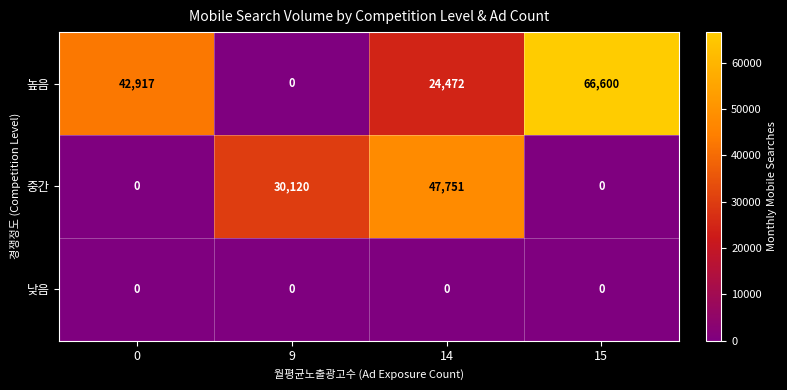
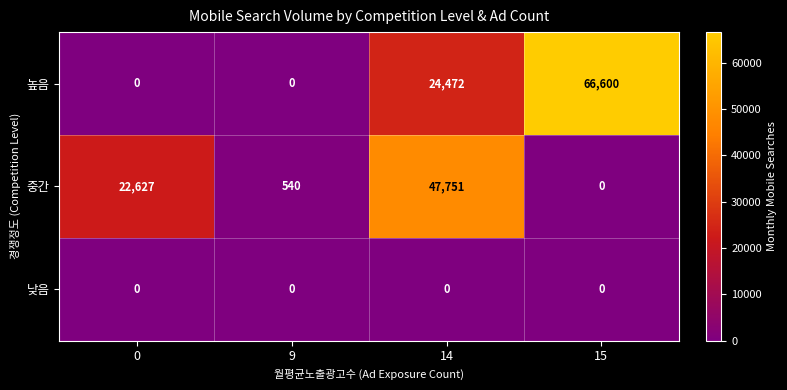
높음, 0: 42,917 -> 0
중간, 0: 0 -> 22,627
중간, 9: 30,120 -> 540
